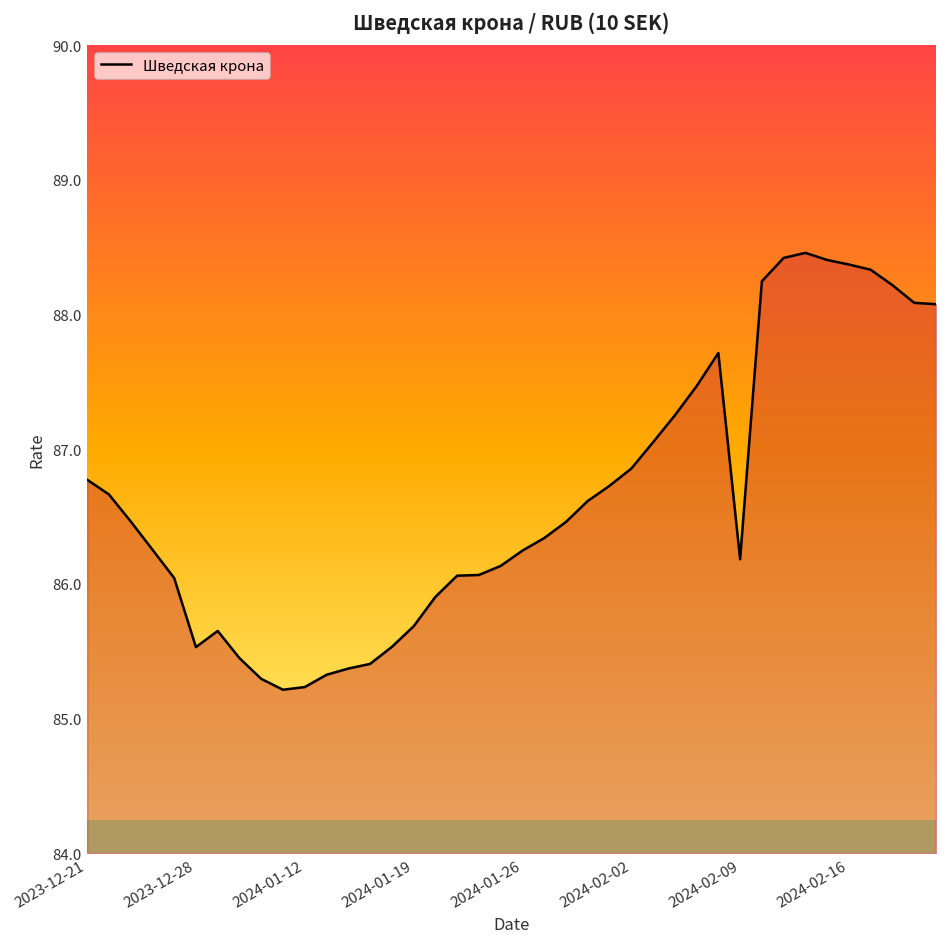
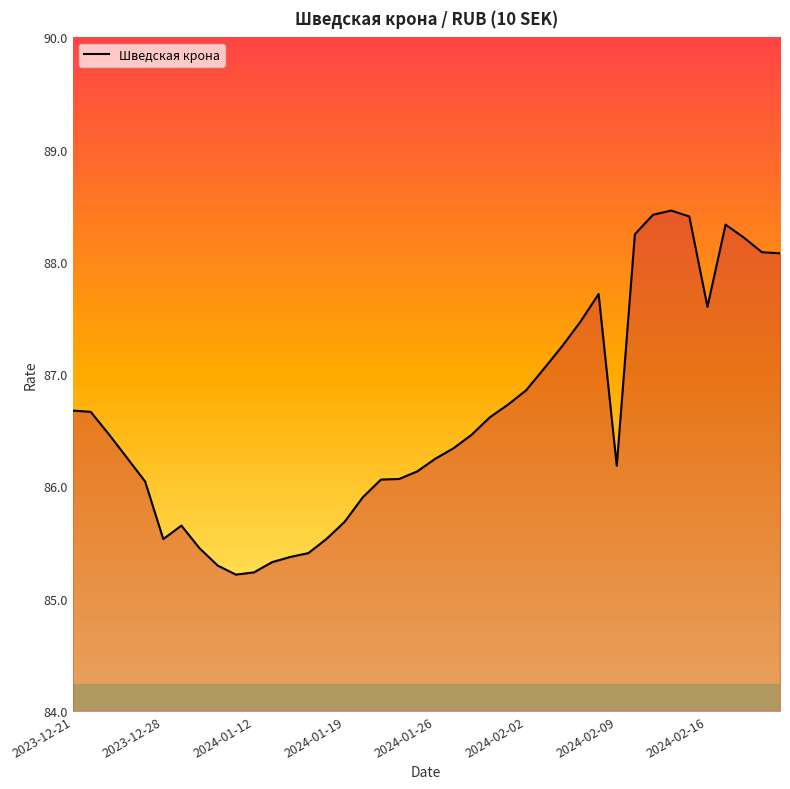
2023-12-21: 86.77 -> 86.68
2024-02-16: 88.37 -> 87.60
